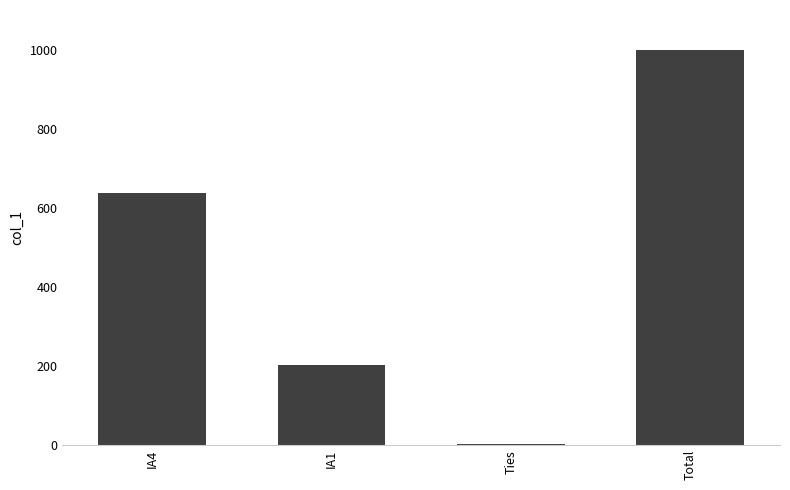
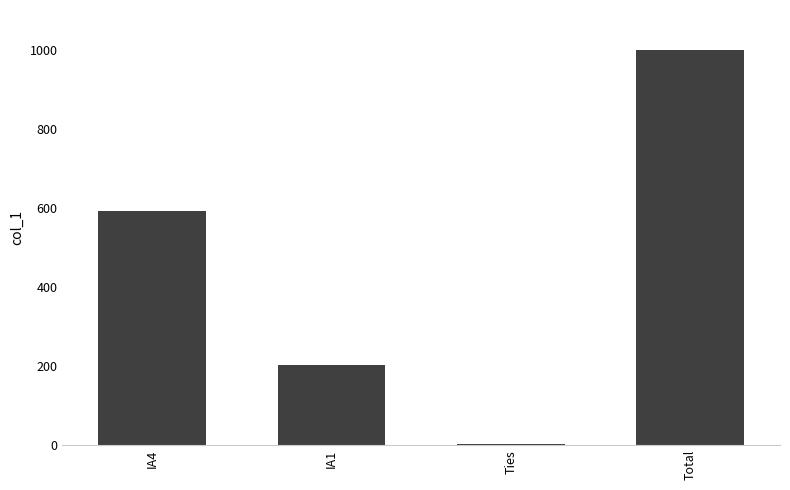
IA4: 640 -> 590
